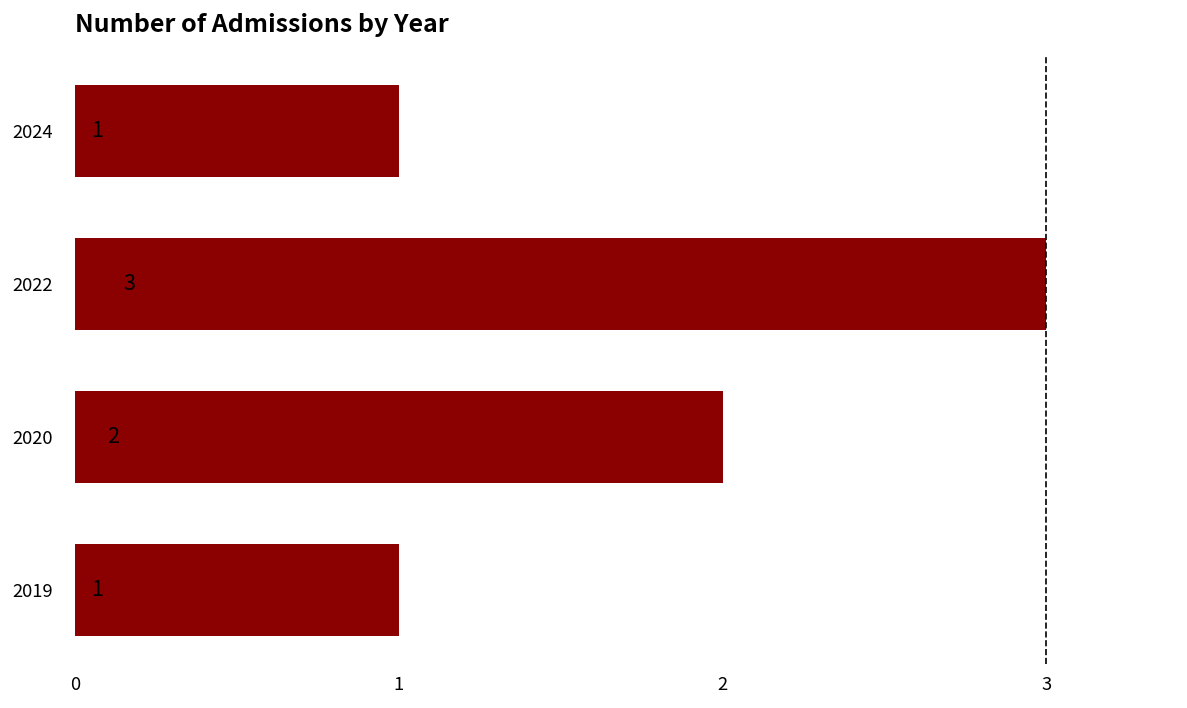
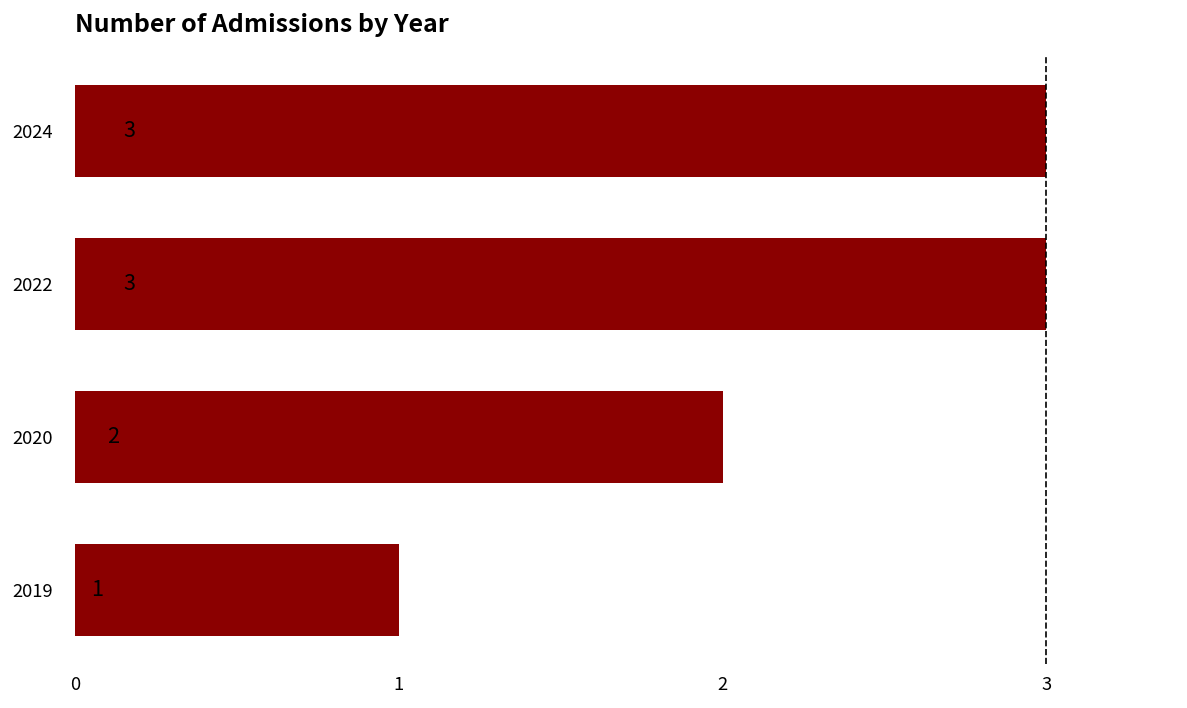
2024: 1 -> 3
